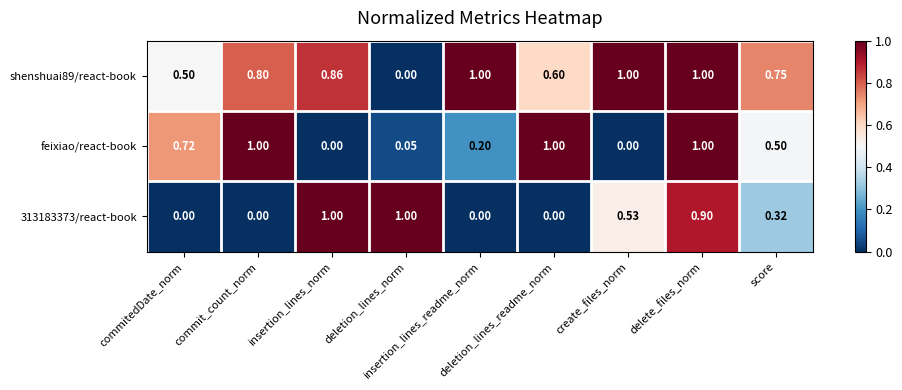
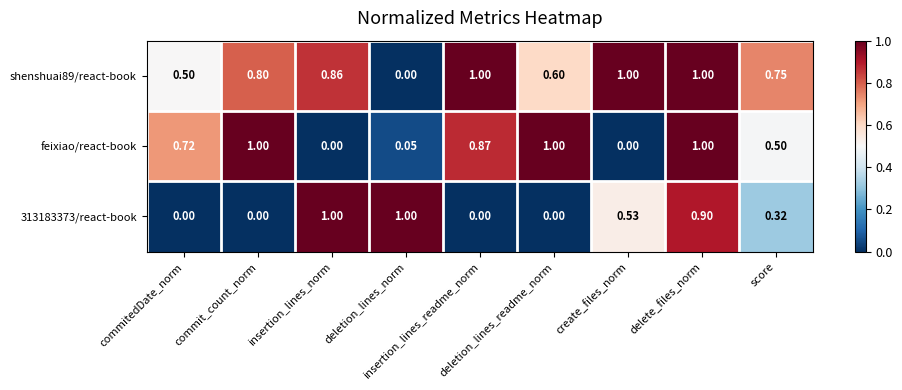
feixiao/react-book, insertion_lines_readme_norm: 0.20 -> 0.87
